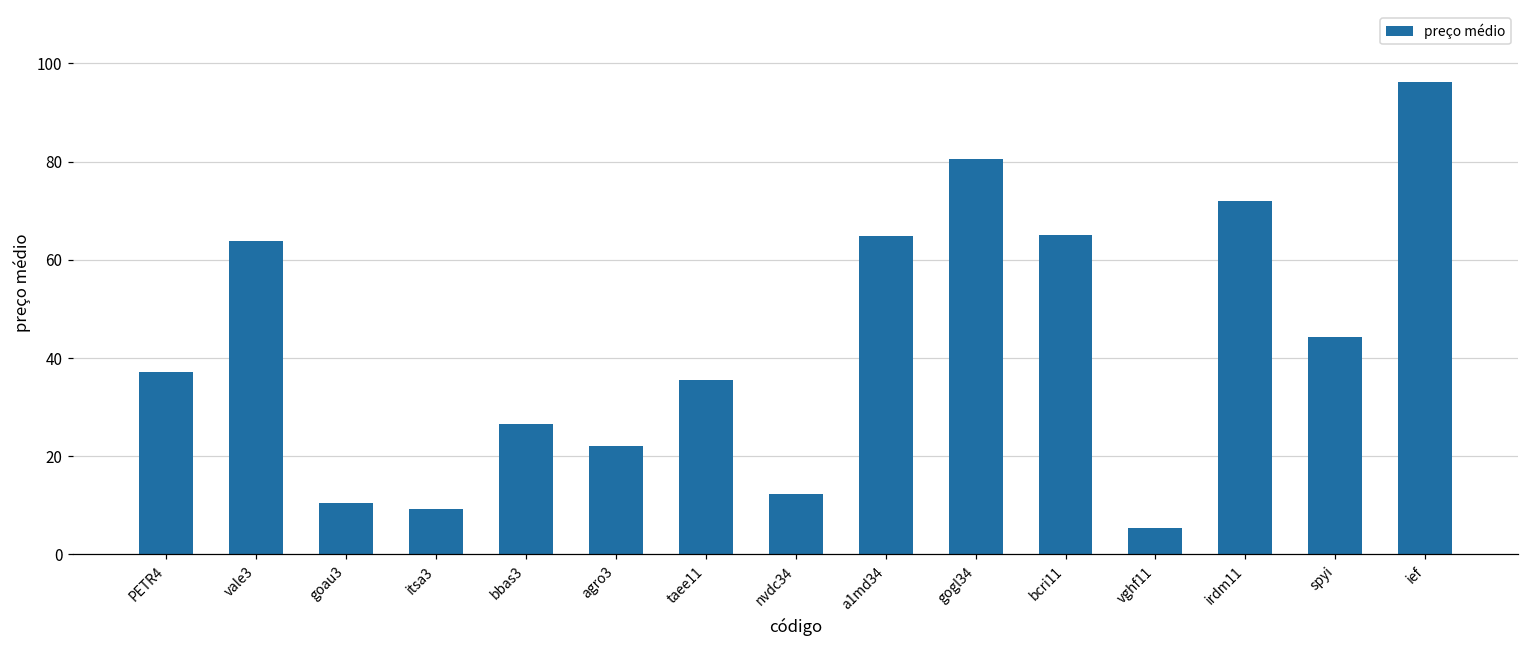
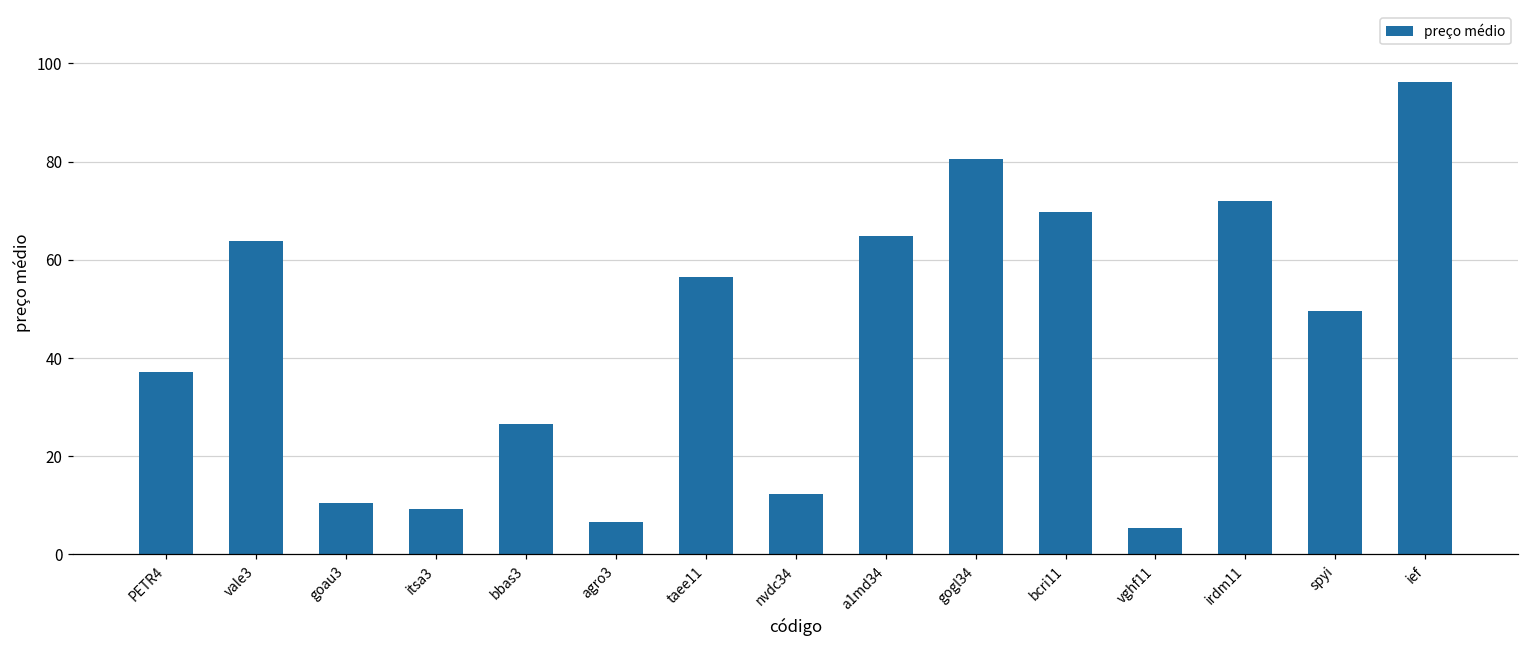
agro3: 22 -> 7
taee11: 35 -> 57
bcri11: 65 -> 70
spyi: 44 -> 50
